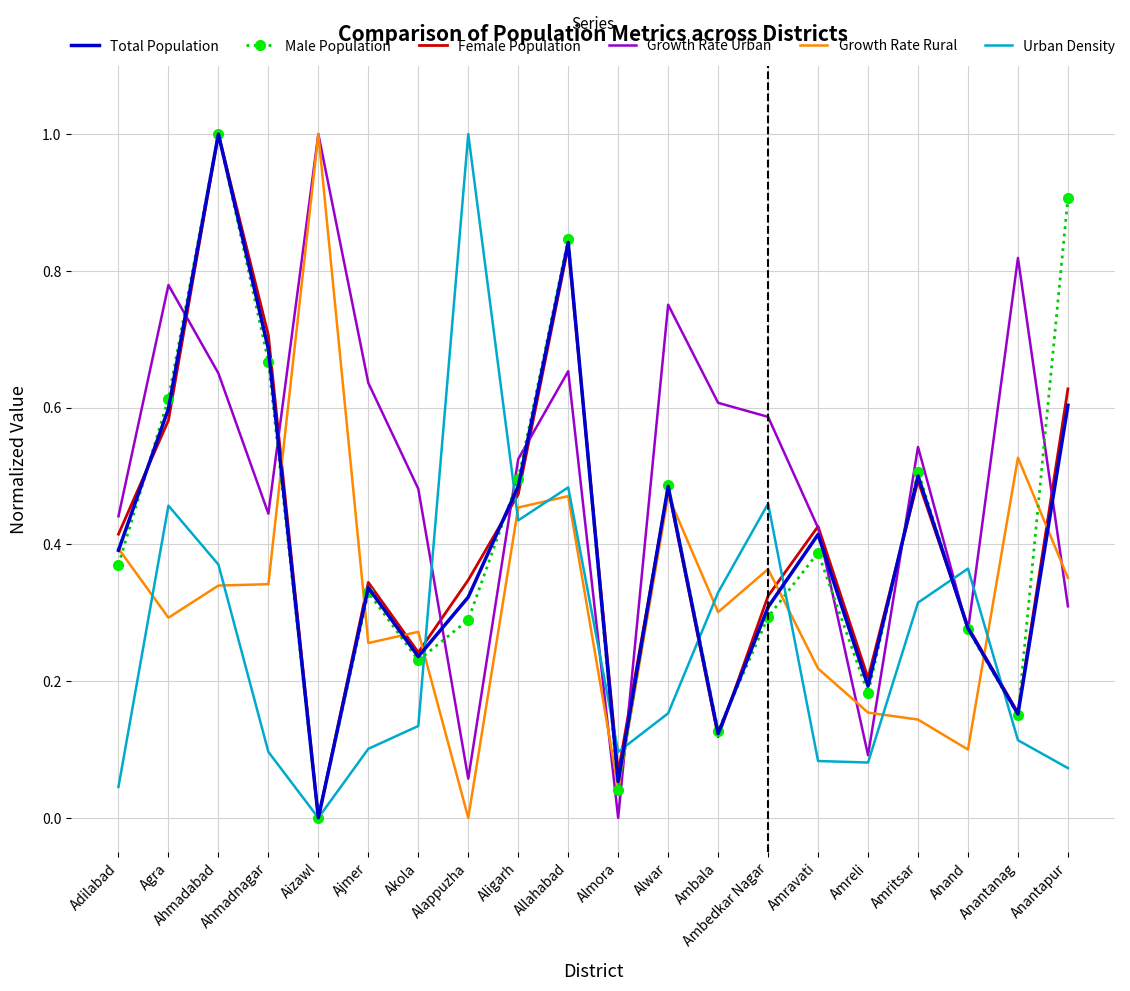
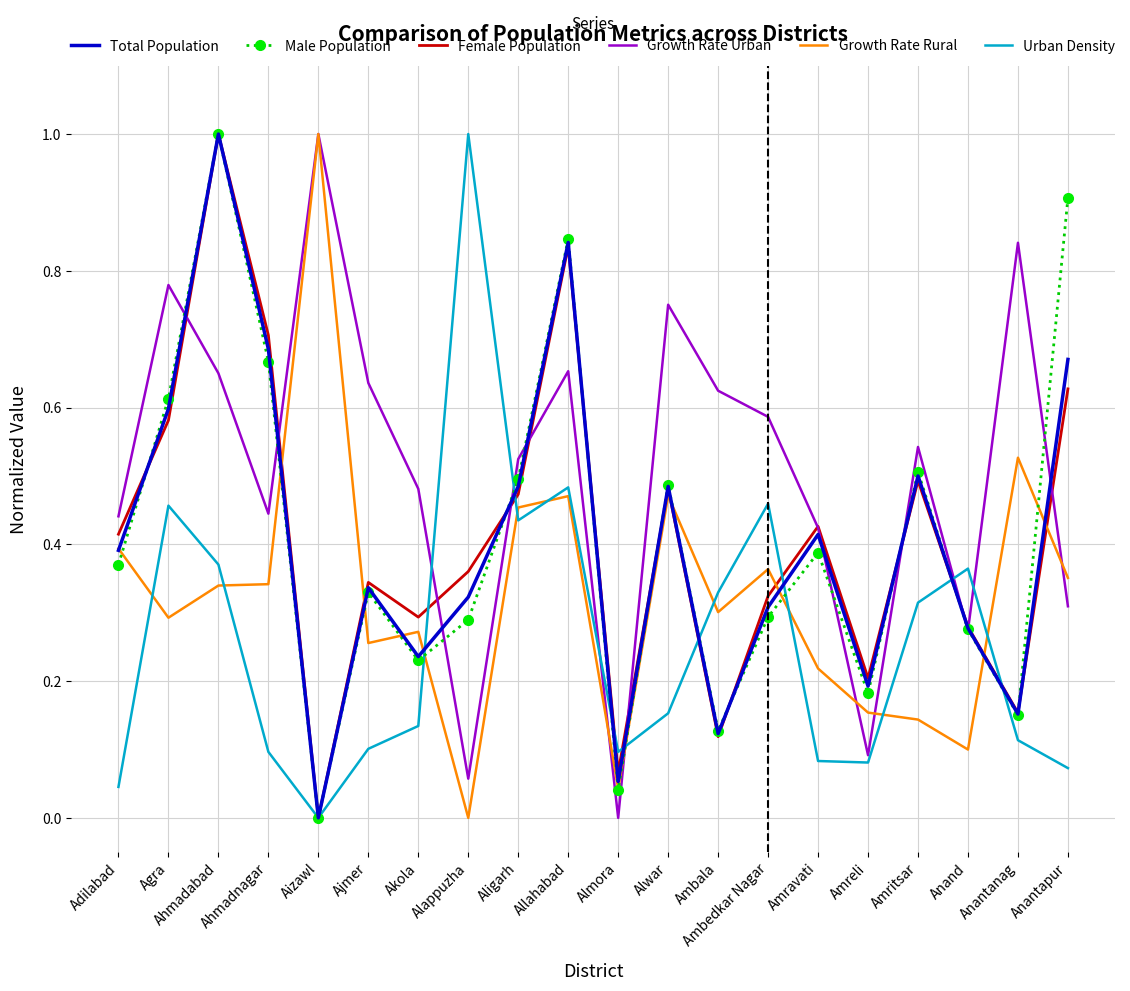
Female Population, Akola: 0.24 -> 0.29
Female Population, Alappuzha: 0.35 -> 0.36
Growth Rate Urban, Ambala: 0.61 -> 0.62
Growth Rate Urban, Anantanag: 0.82 -> 0.84
Total Population, Anantapur: 0.60 -> 0.67
